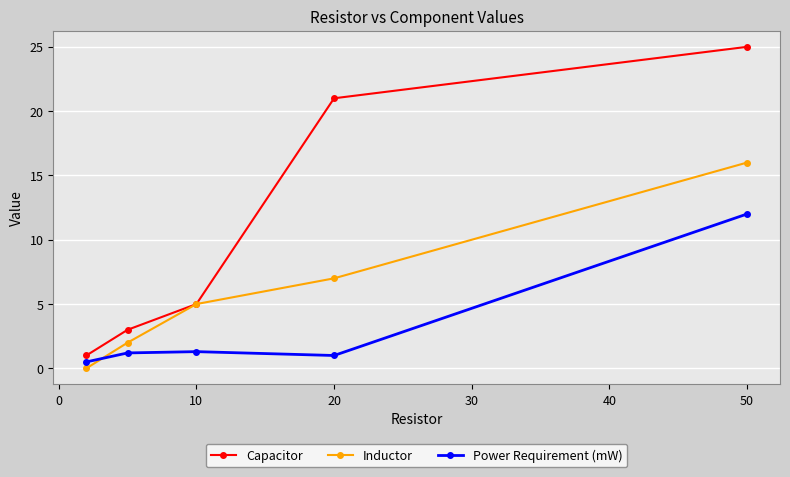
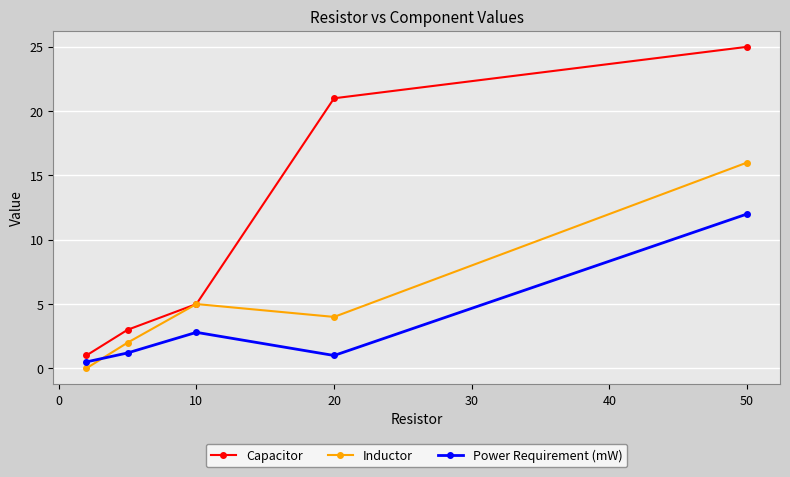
Power Requirement (mW), 10: 1.3 -> 2.8
Inductor, 20: 7 -> 4
